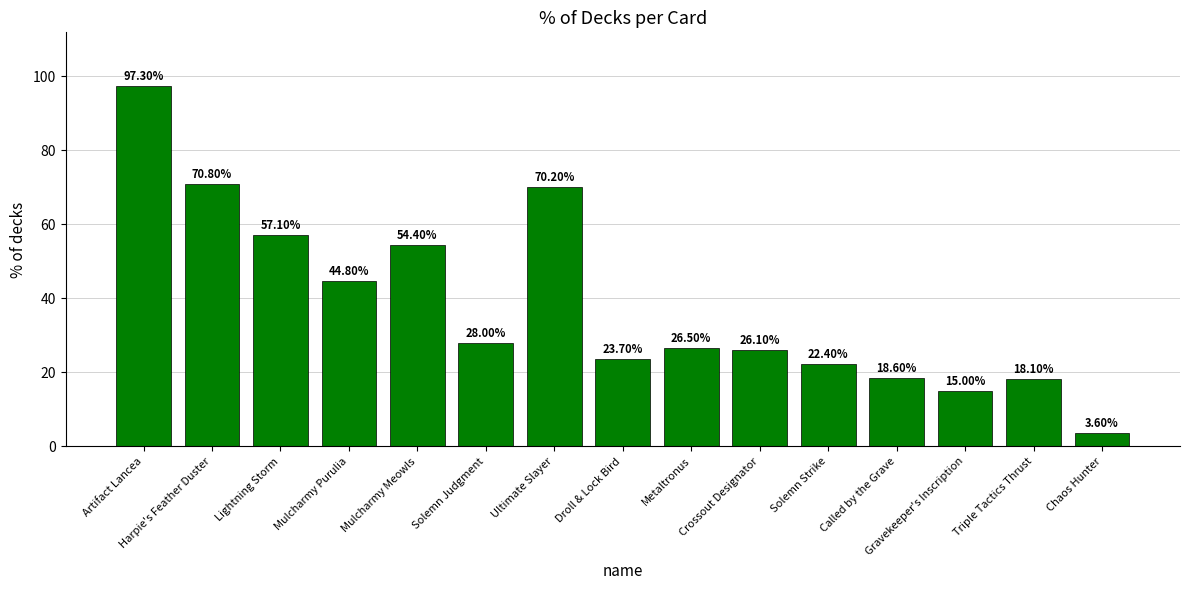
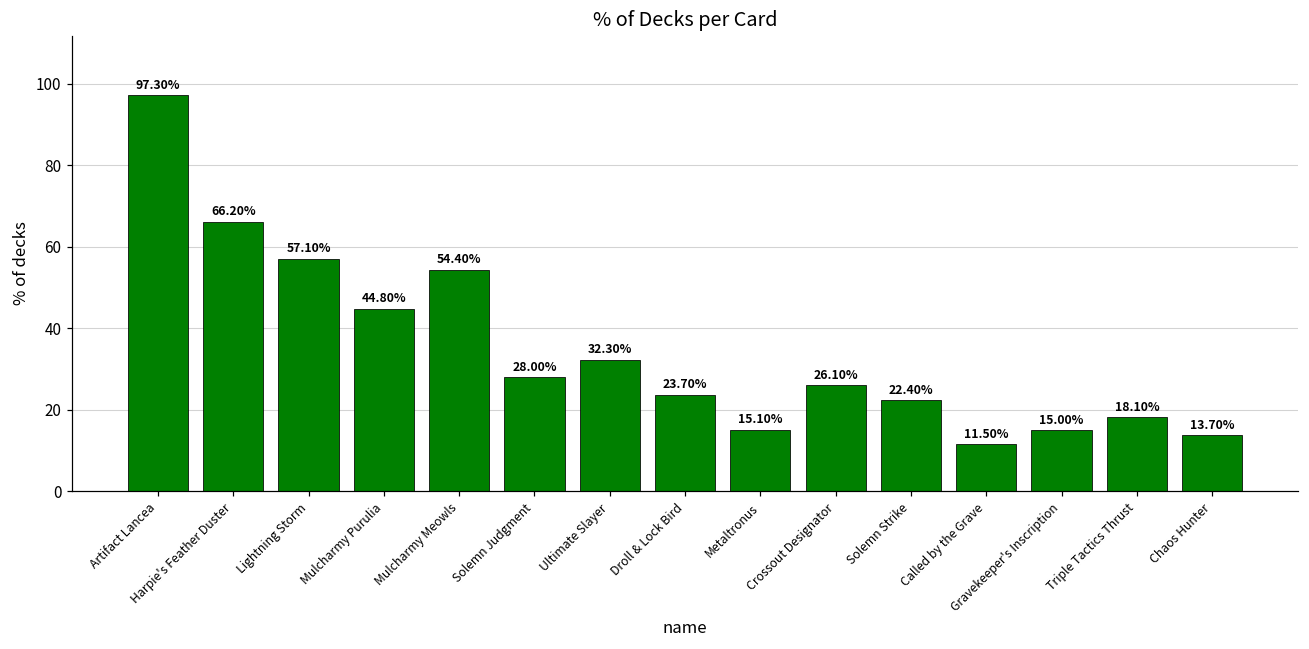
Harpie's Feather Duster: 70.80% -> 66.20%
Ultimate Slayer: 70.20% -> 32.30%
Metaltronus: 26.50% -> 15.10%
Called by the Grave: 18.60% -> 11.50%
Chaos Hunter: 3.60% -> 13.70%
